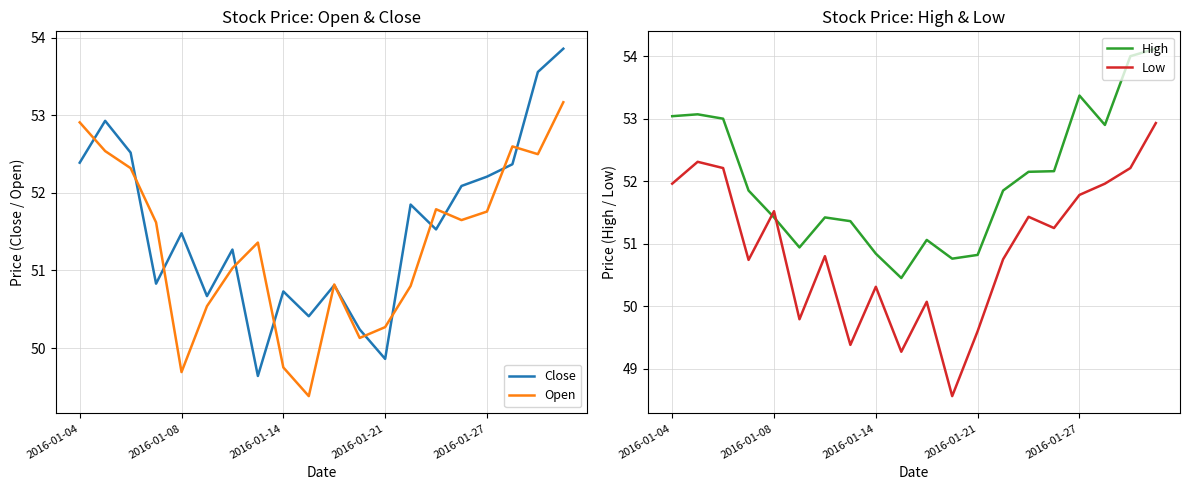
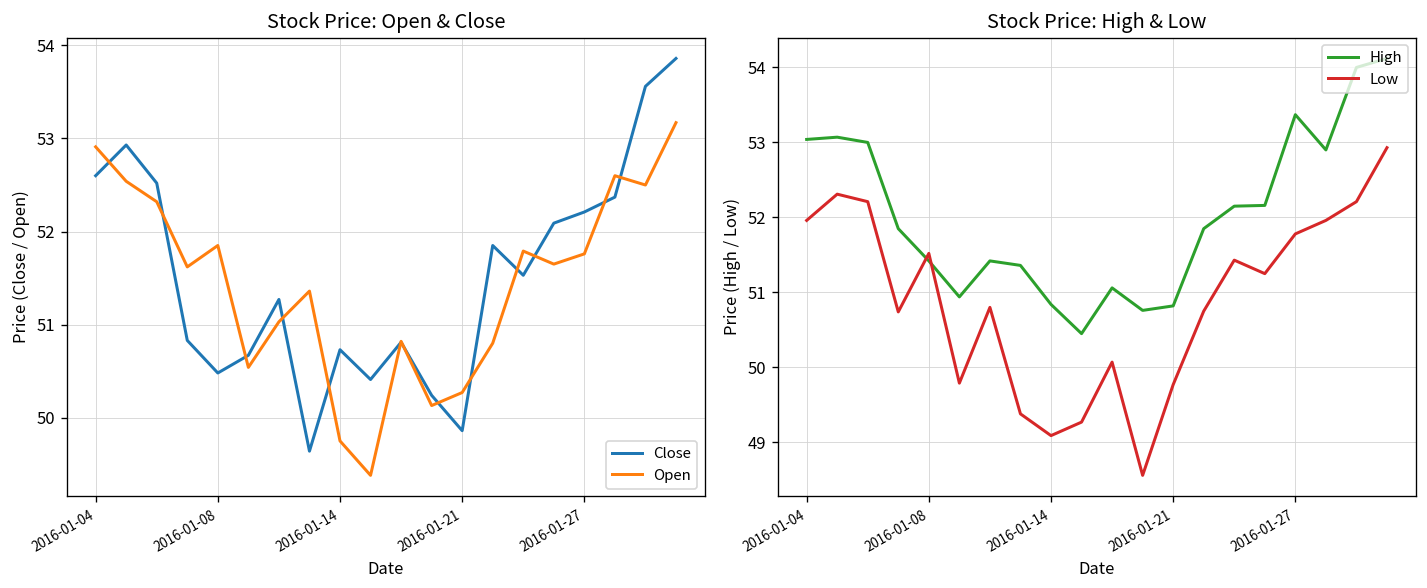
Stock Price: Open & Close, Close, 2016-01-04: 52.4 -> 52.6
Stock Price: Open & Close, Close, 2016-01-08: 51.5 -> 50.5
Stock Price: Open & Close, Open, 2016-01-08: 49.7 -> 51.9
Stock Price: High & Low, Low, 2016-01-14: 50.3 -> 49.1
Stock Price: High & Low, Low, 2016-01-21: 49.6 -> 49.8
